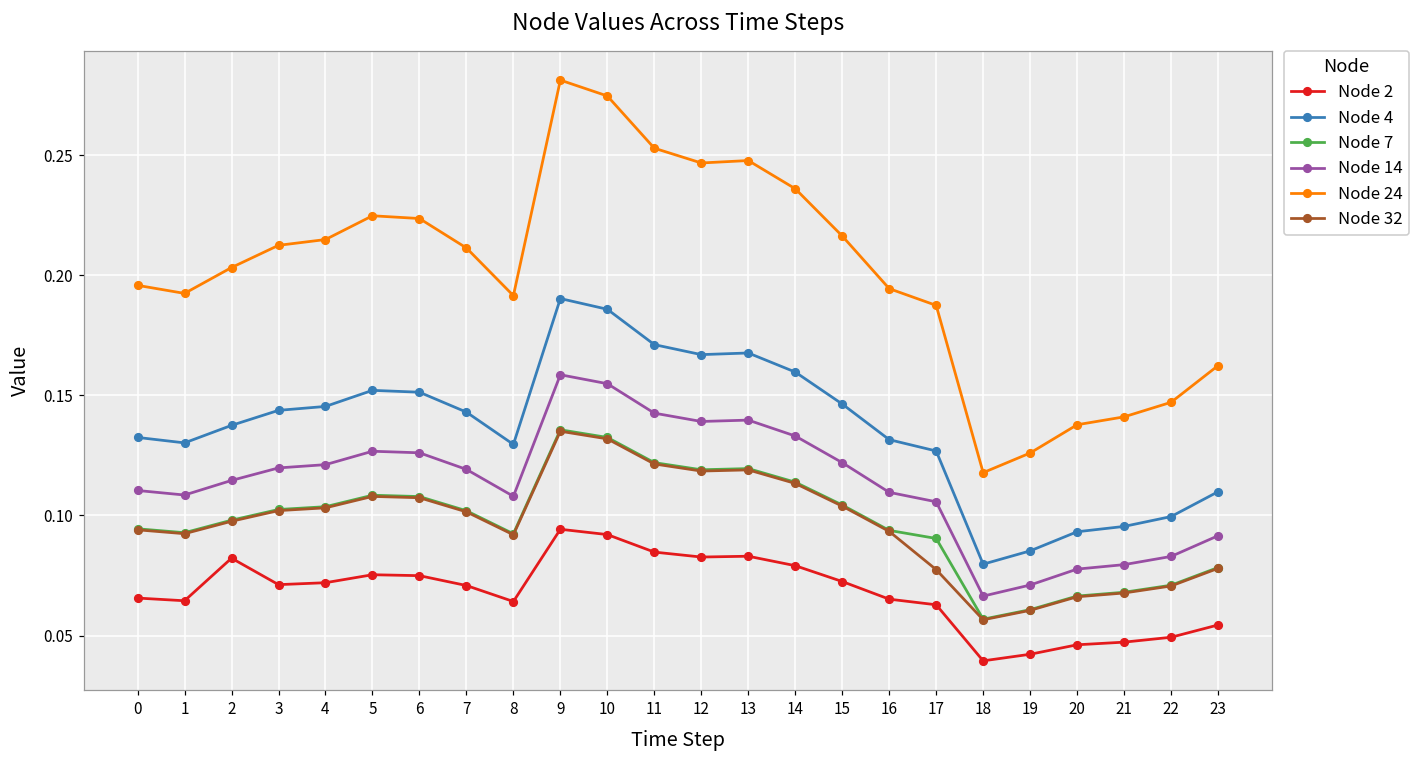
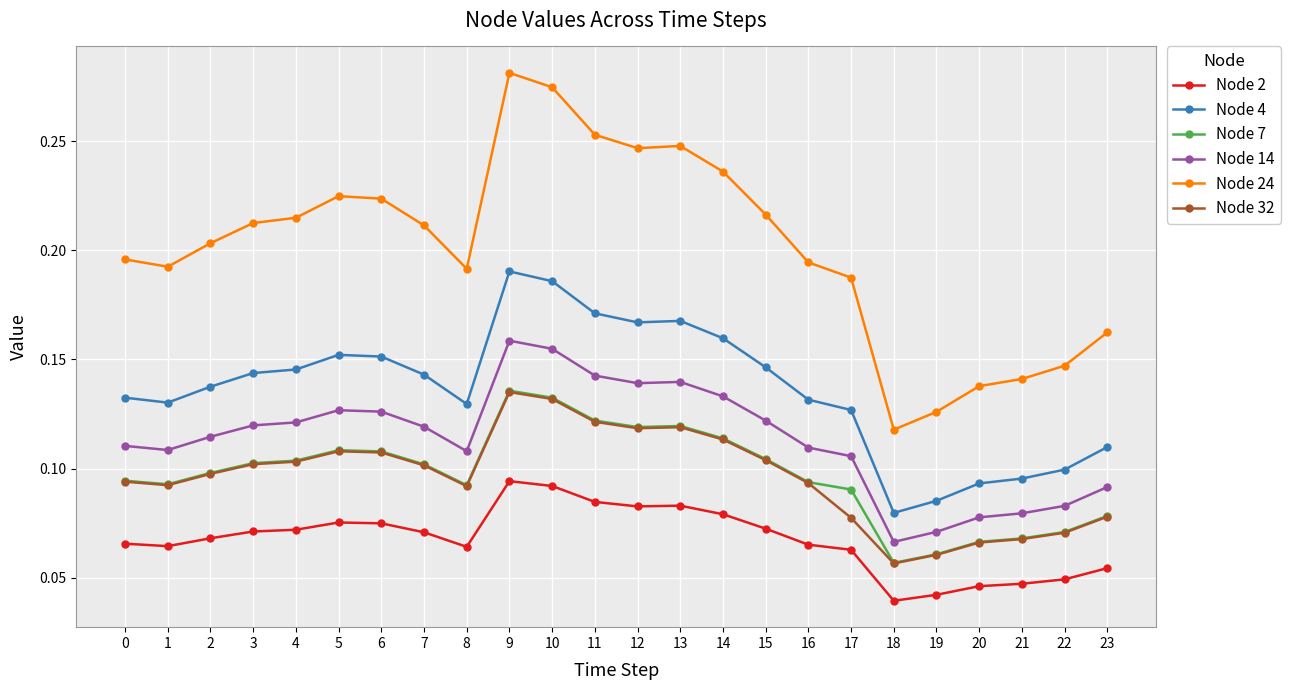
Node 2, 2: 0.082 -> 0.068
